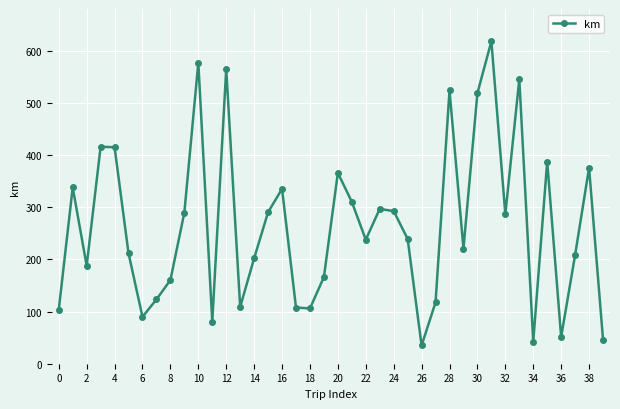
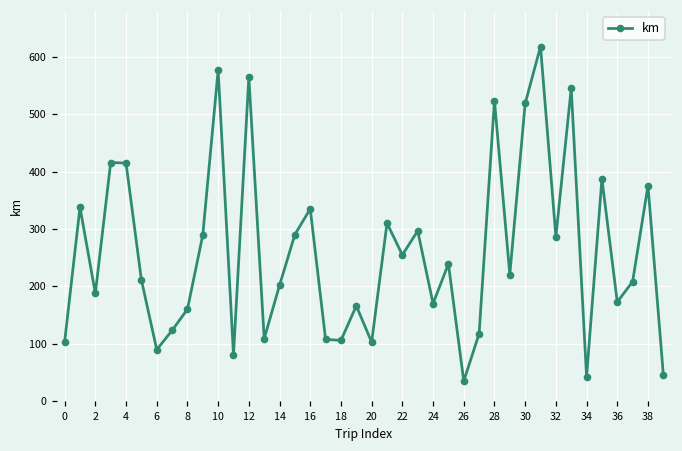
20: 370 -> 100
22: 240 -> 250
24: 290 -> 170
36: 50 -> 170
